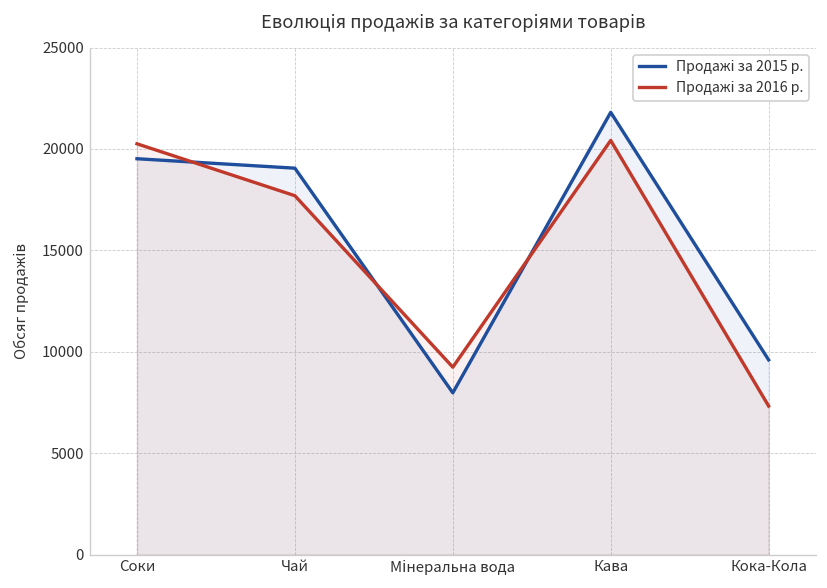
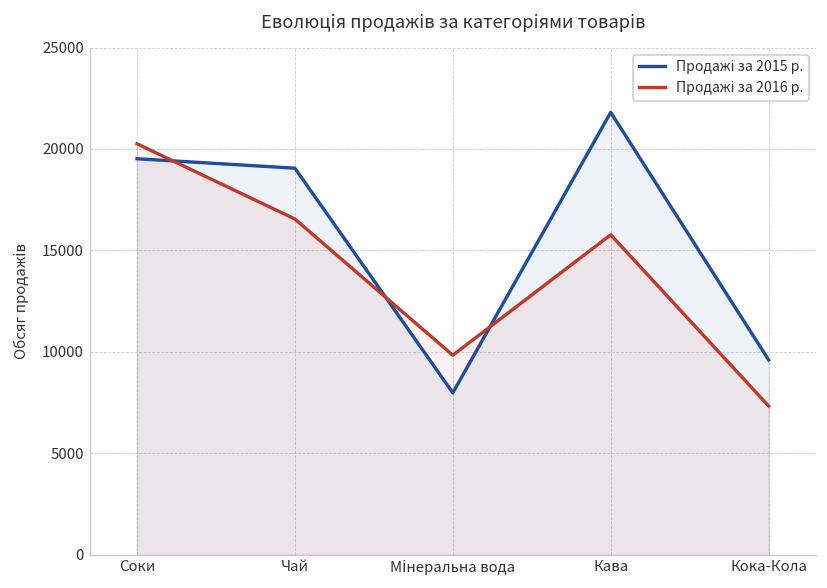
Продажі за 2016 р., Чай: 17700 -> 16500
Продажі за 2016 р., Мінеральна вода: 9200 -> 9800
Продажі за 2016 р., Кава: 20400 -> 15800
